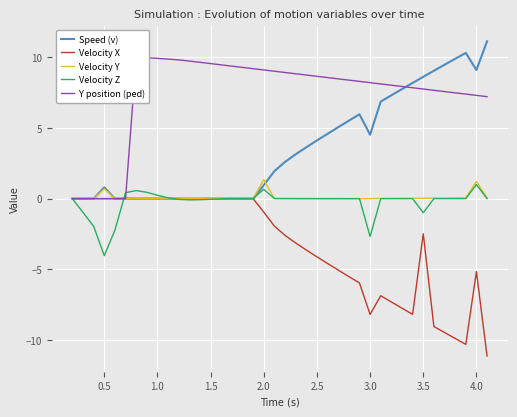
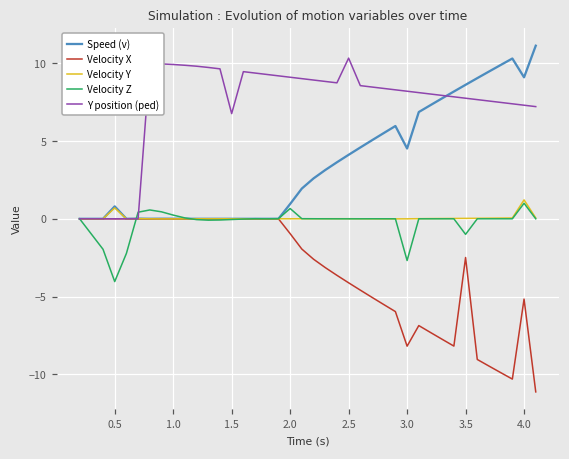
Y position (ped), 1.5: 9.6 -> 6.8
Velocity Y, 2.0: 1.3 -> 0.0
Y position (ped), 2.5: 8.7 -> 10.3
